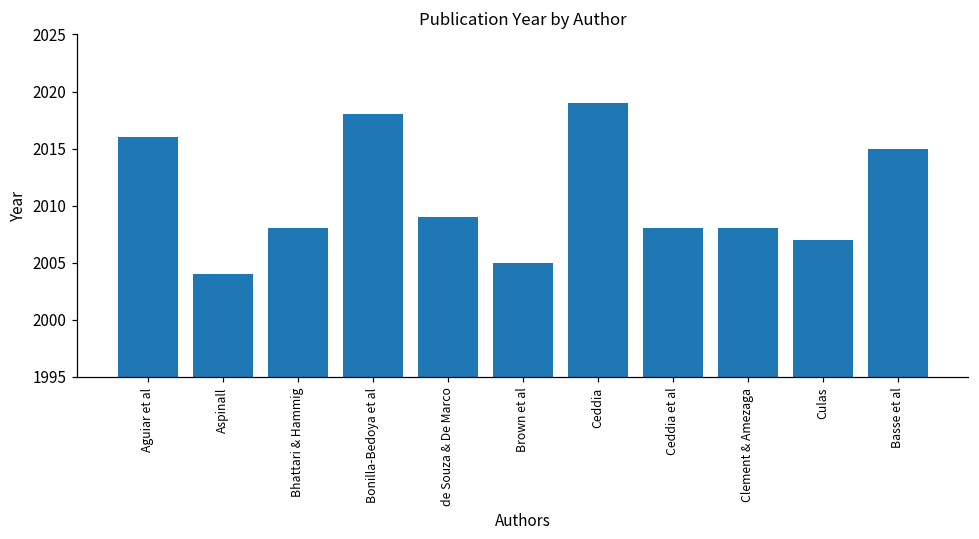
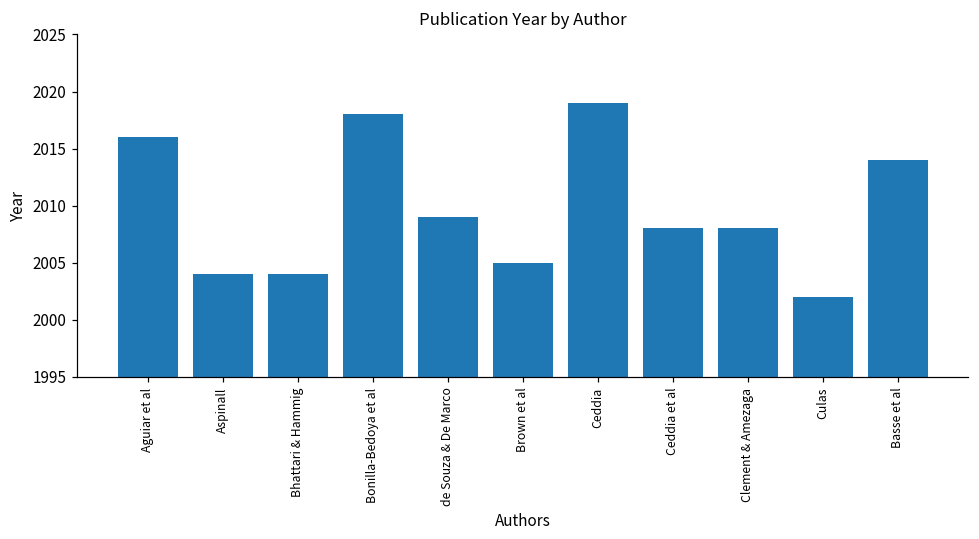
Bhattari & Hammig: 2008 -> 2004
Culas: 2007 -> 2002
Basse et al: 2015 -> 2014
